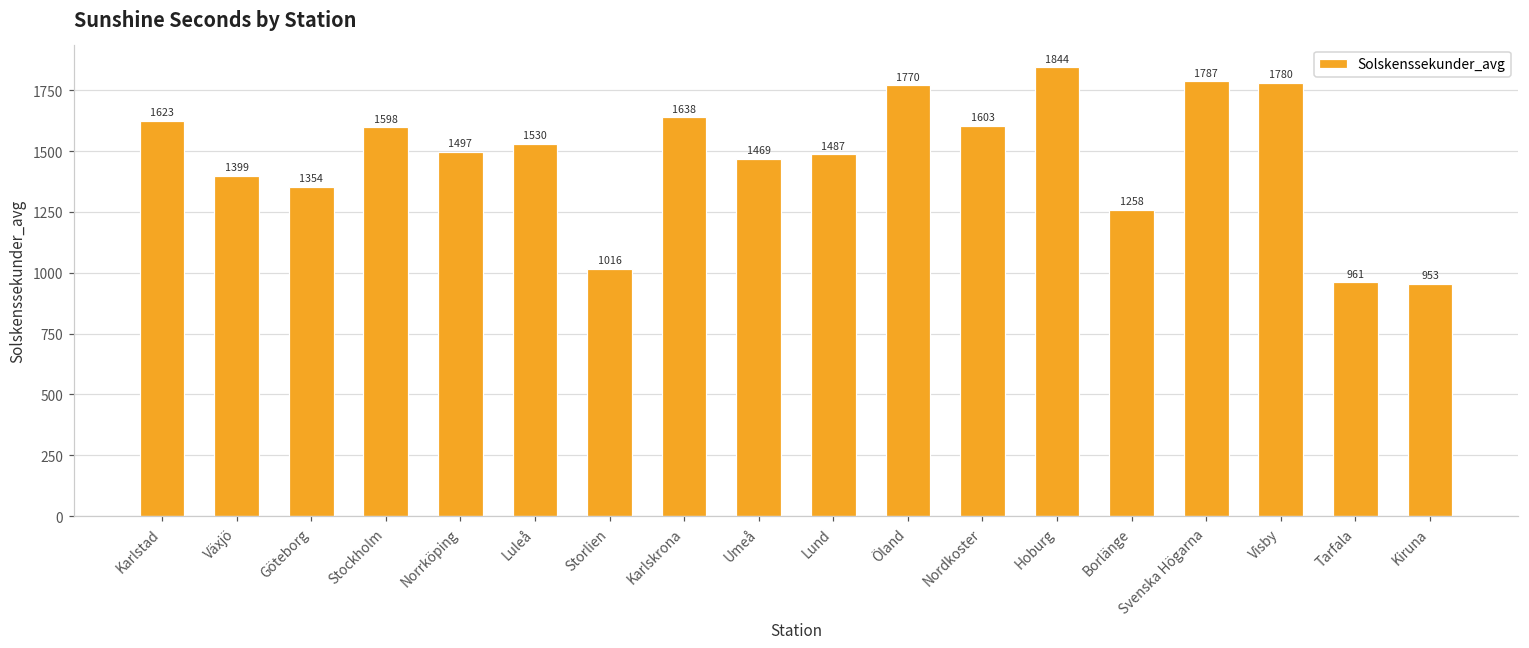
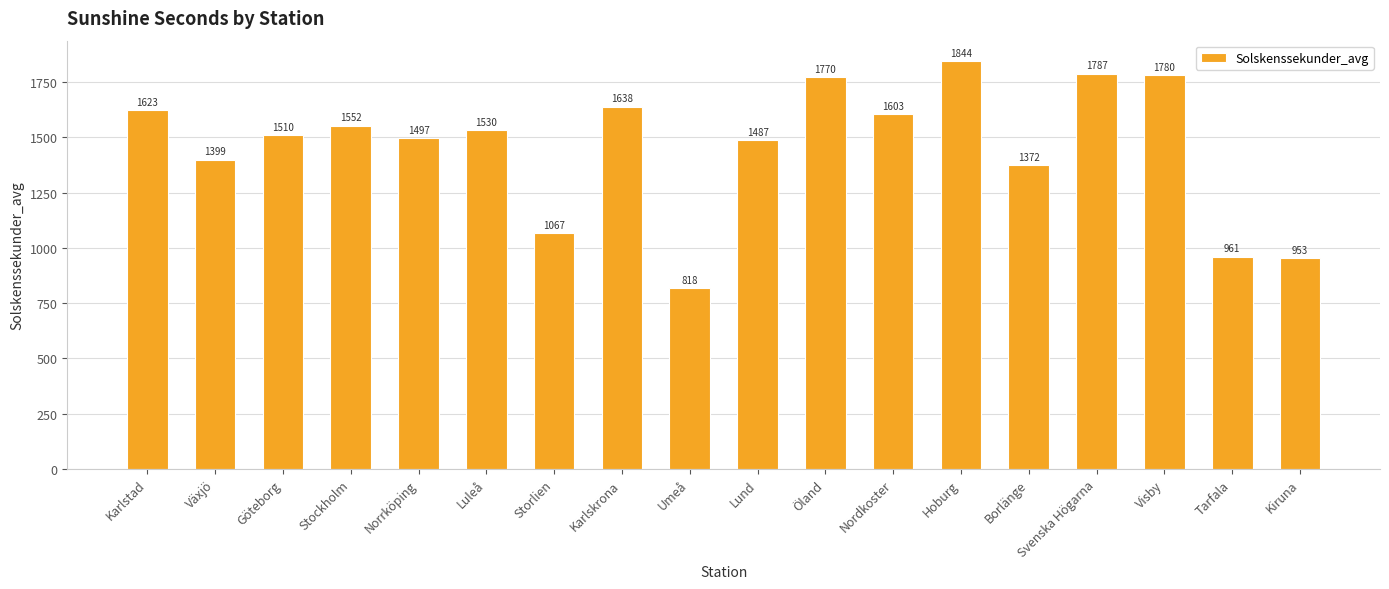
Göteborg: 1354 -> 1510
Stockholm: 1598 -> 1552
Storlien: 1016 -> 1067
Umeå: 1469 -> 818
Borlänge: 1258 -> 1372
